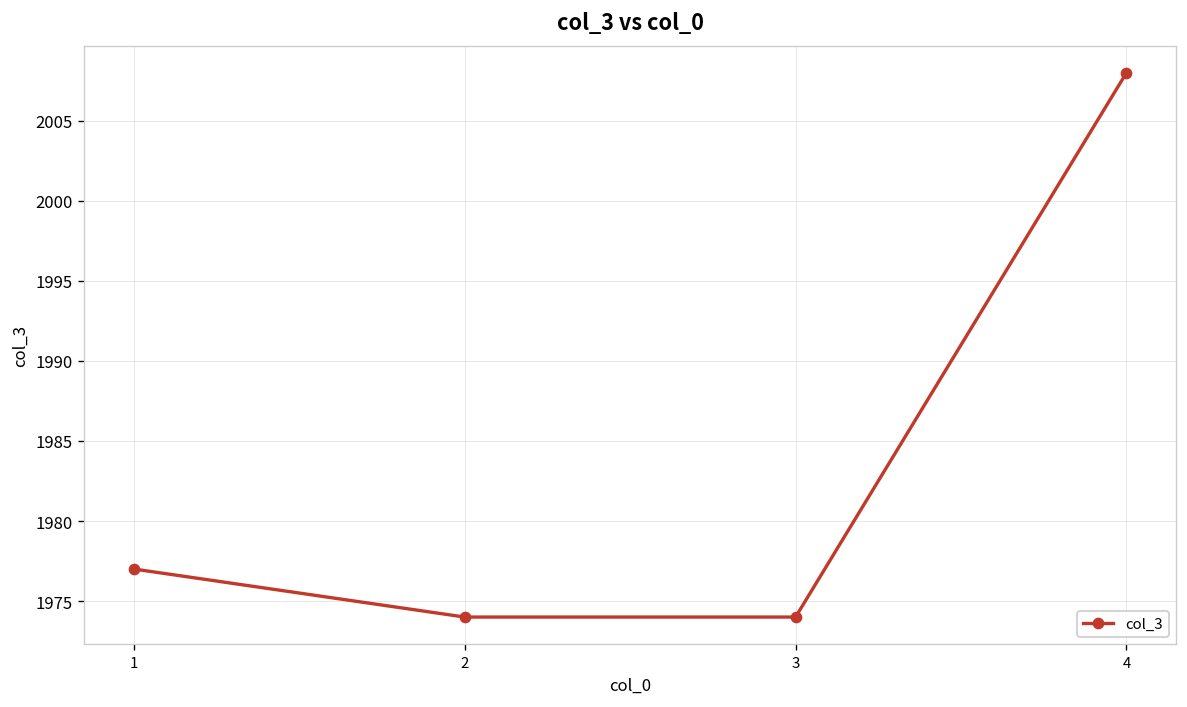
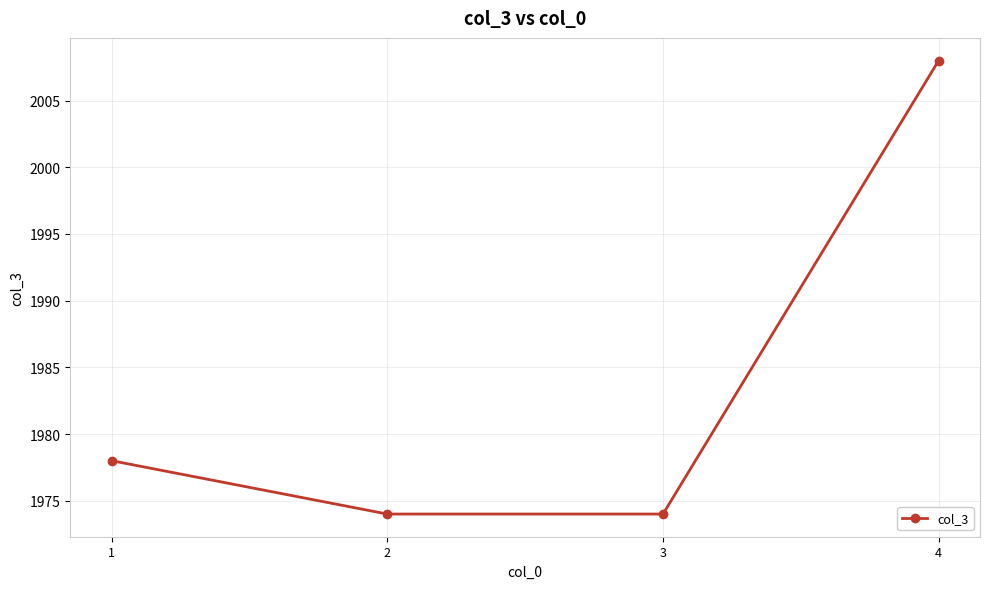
1: 1977 -> 1978
